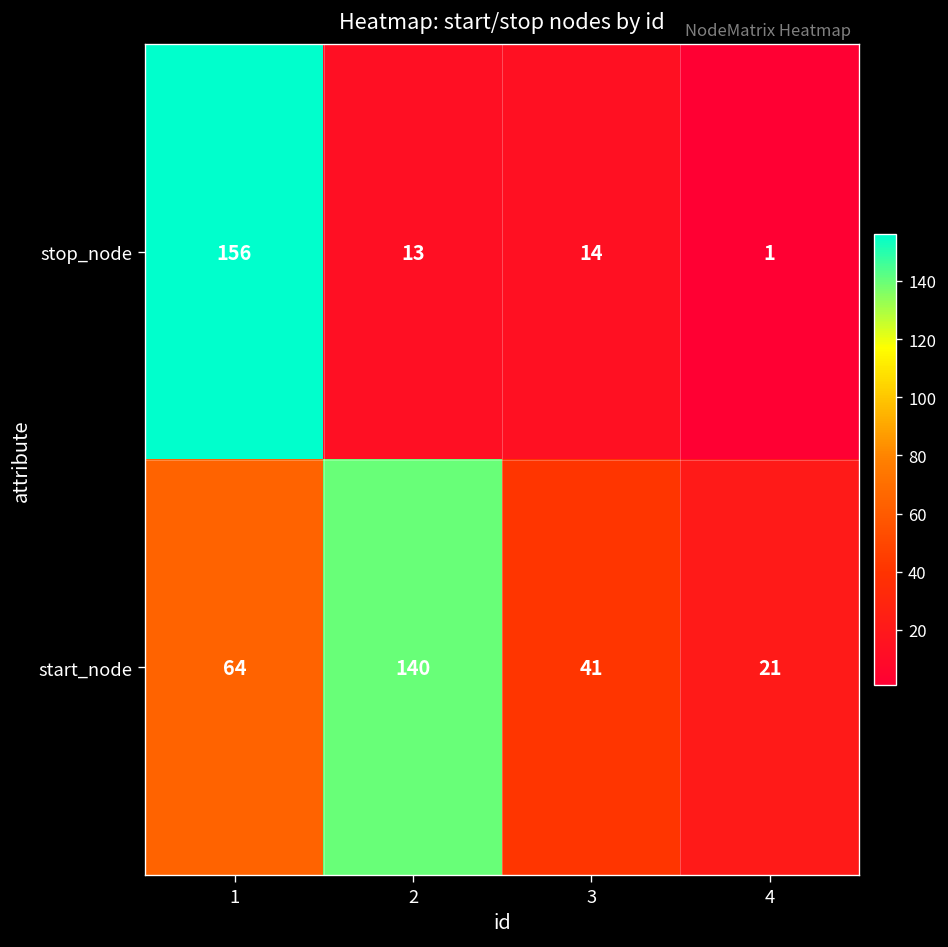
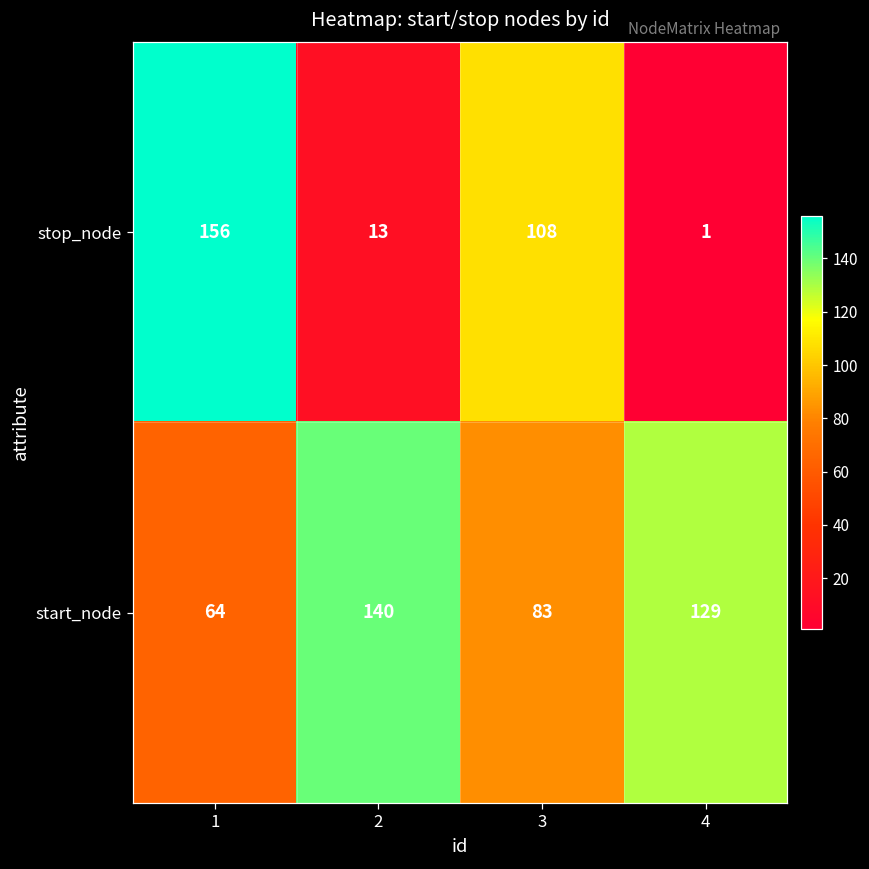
stop_node, 3: 14 -> 108
start_node, 3: 41 -> 83
start_node, 4: 21 -> 129
